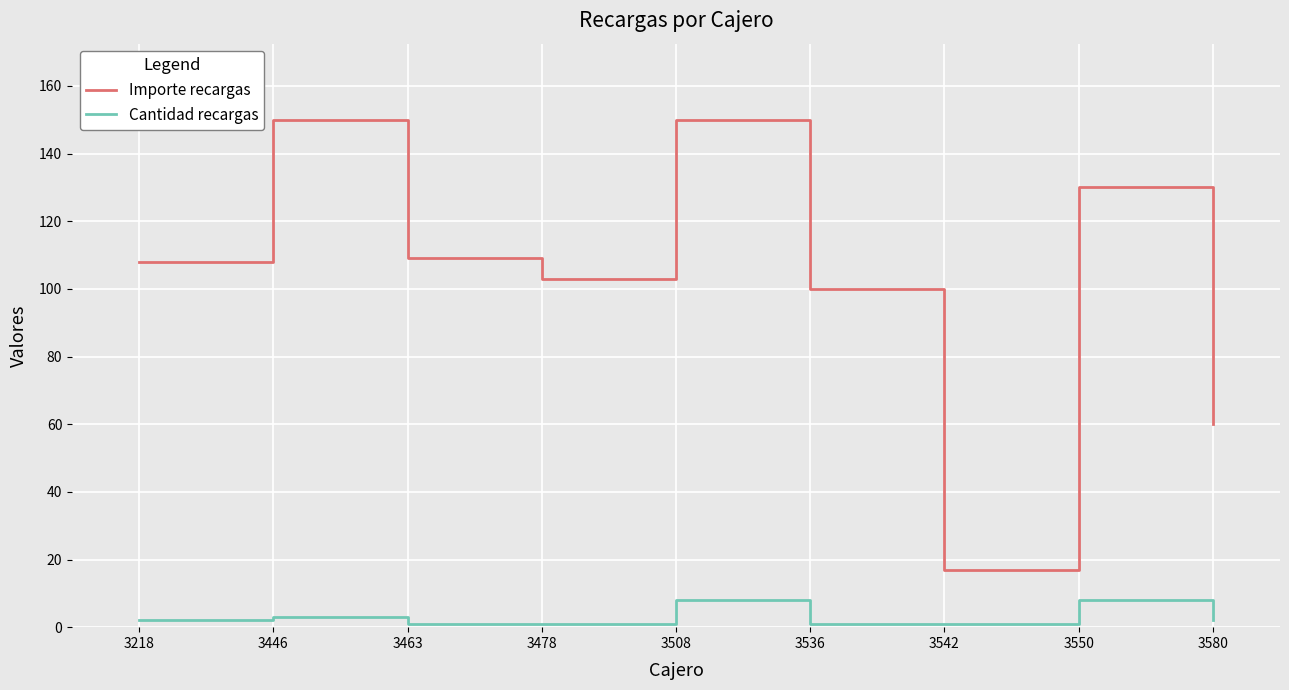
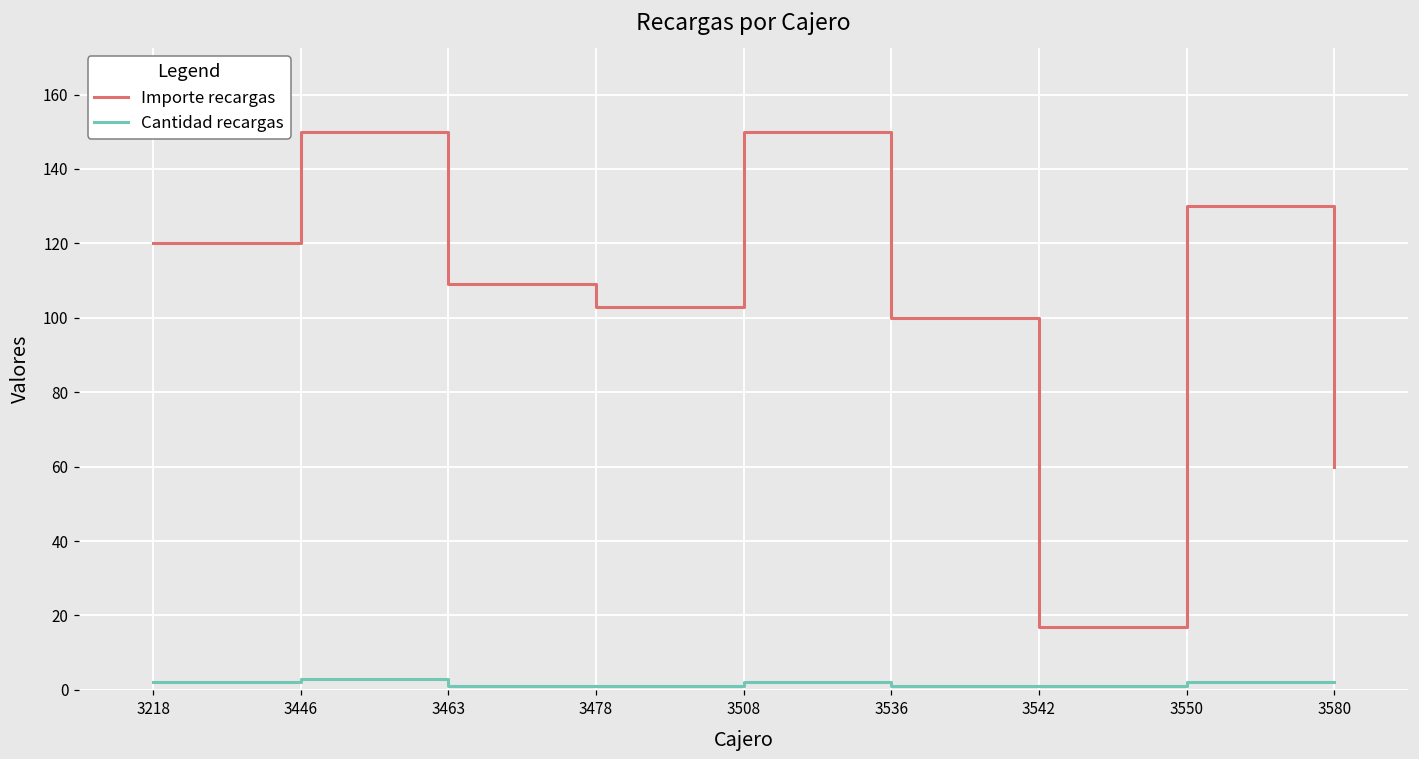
Importe recargas, 3218: 108 -> 120
Cantidad recargas, 3508: 8 -> 2
Cantidad recargas, 3550: 8 -> 2
